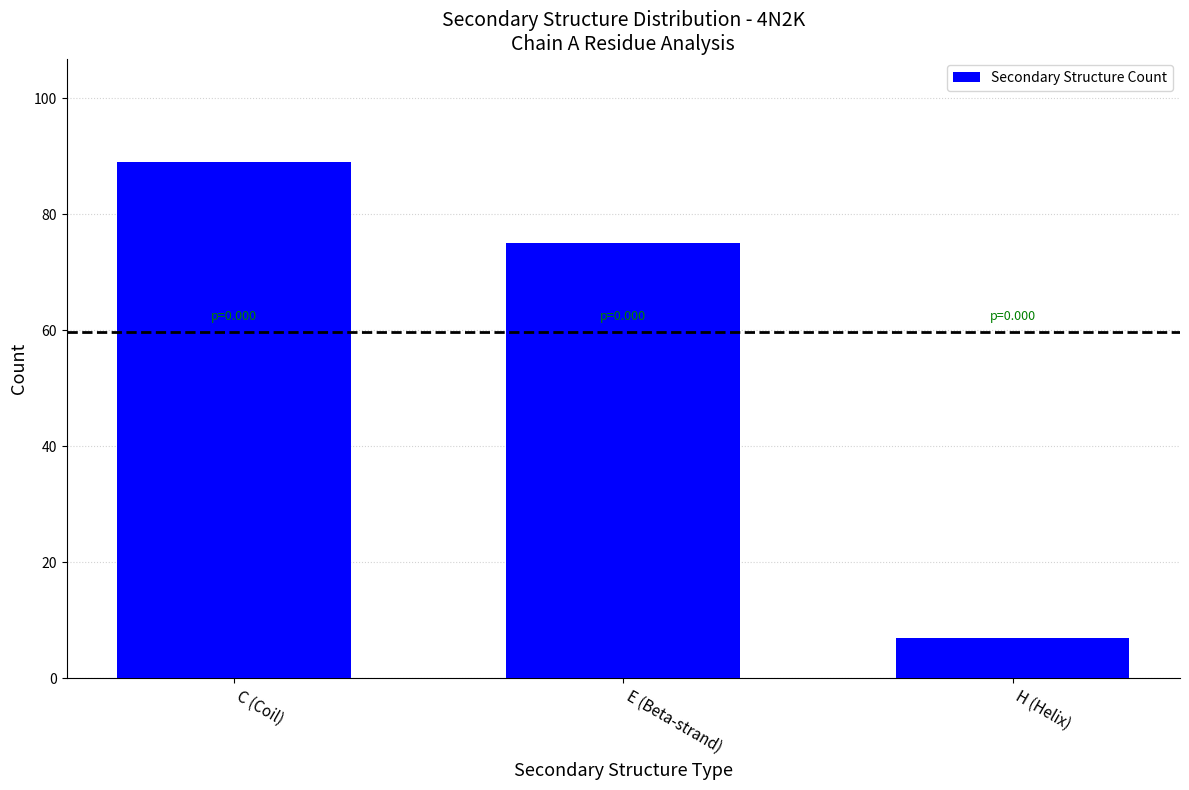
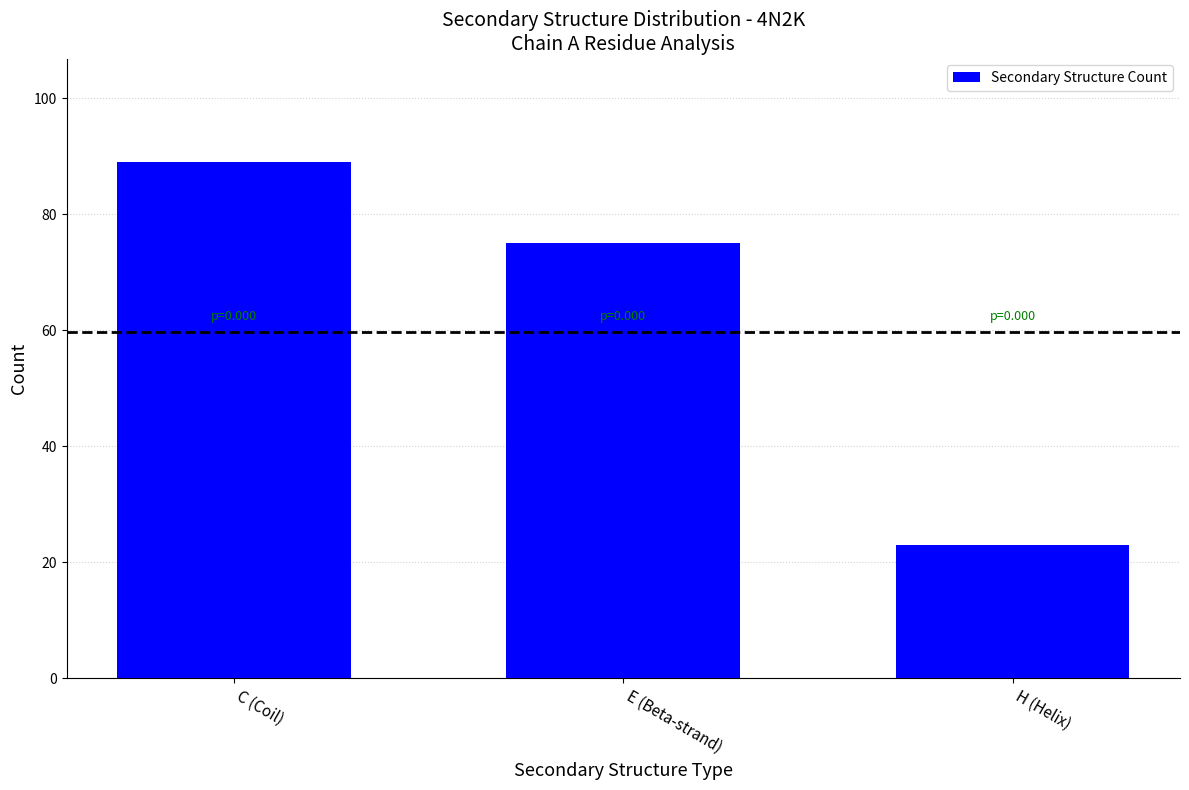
H (Helix): 7 -> 23
